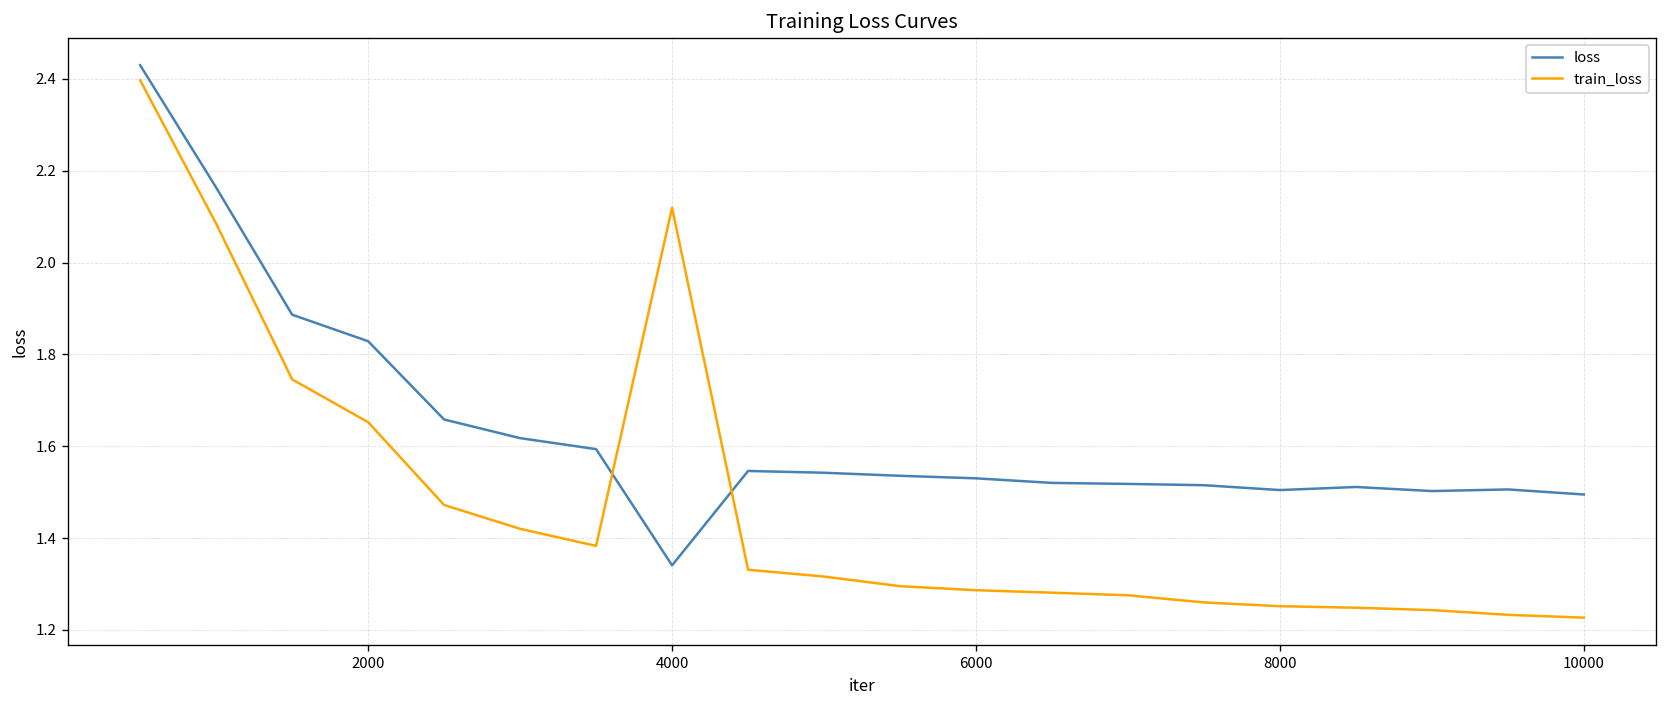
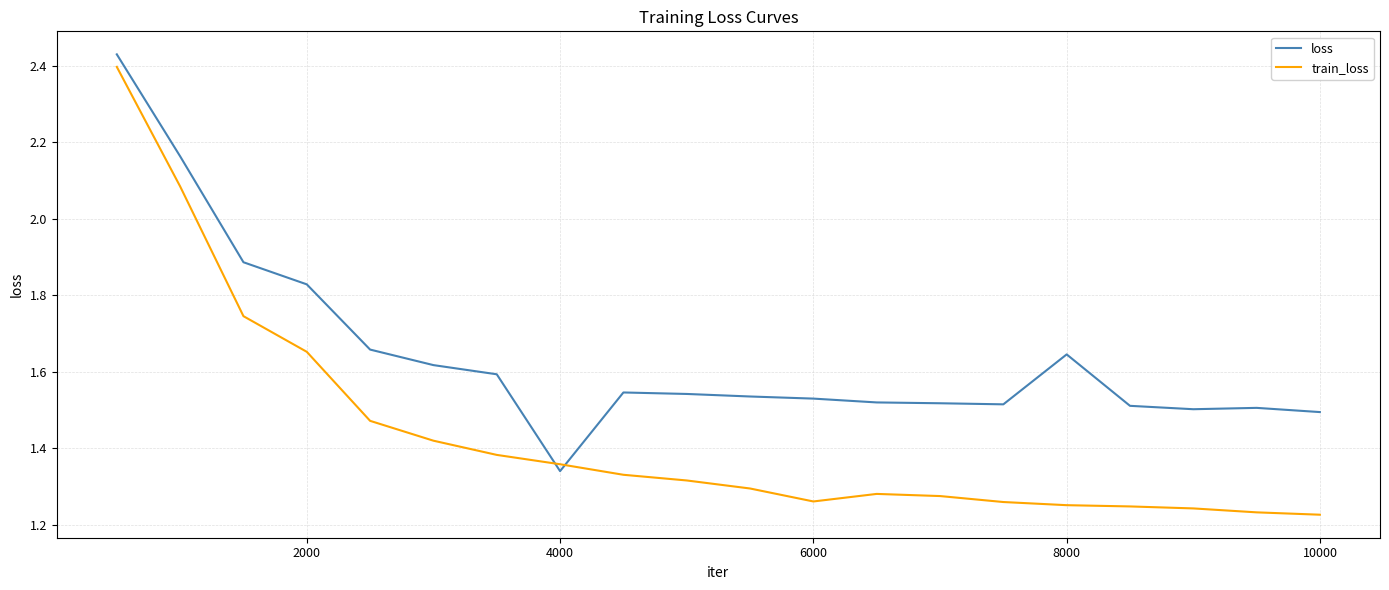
train_loss, 4000: 2.12 -> 1.36
train_loss, 6000: 1.29 -> 1.26
loss, 8000: 1.50 -> 1.65
